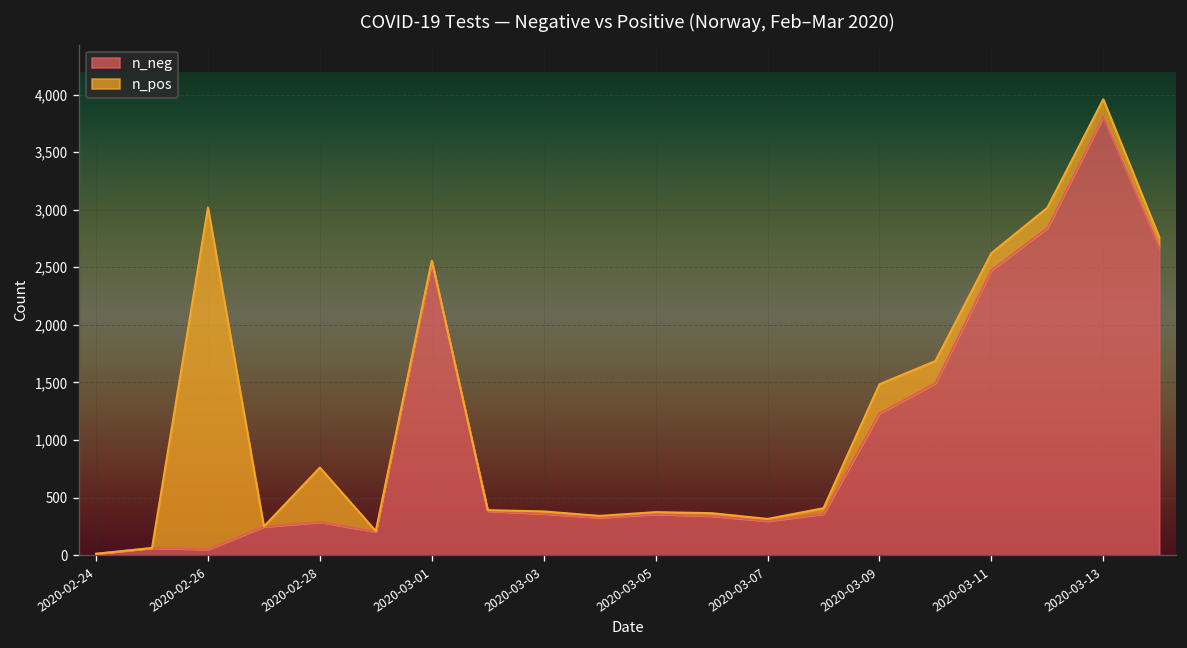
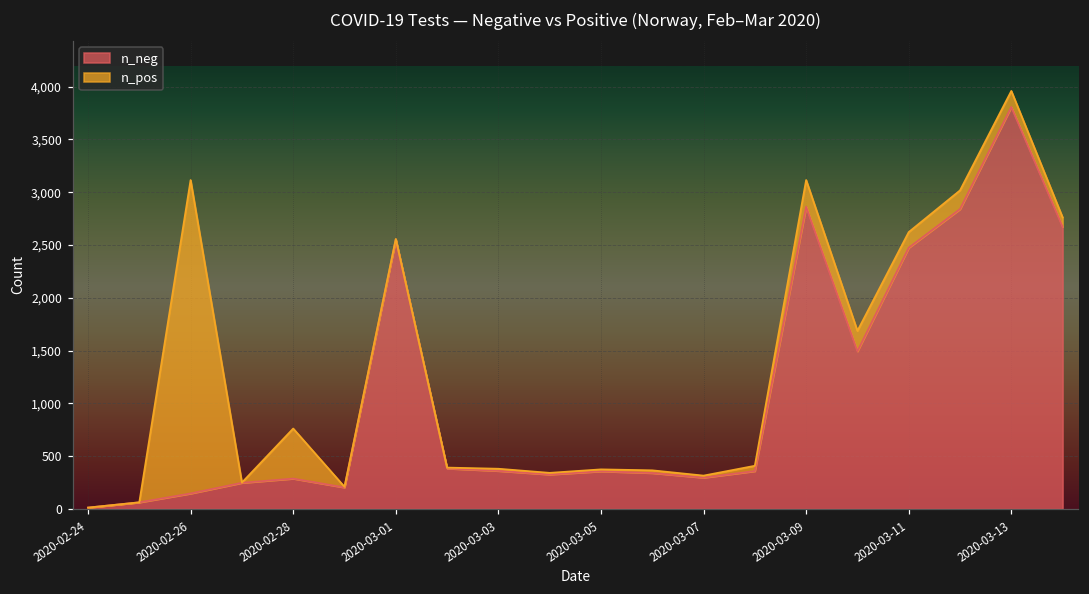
n_neg, 2020-02-26: 50 -> 150
n_neg, 2020-03-09: 1,200 -> 2,900
